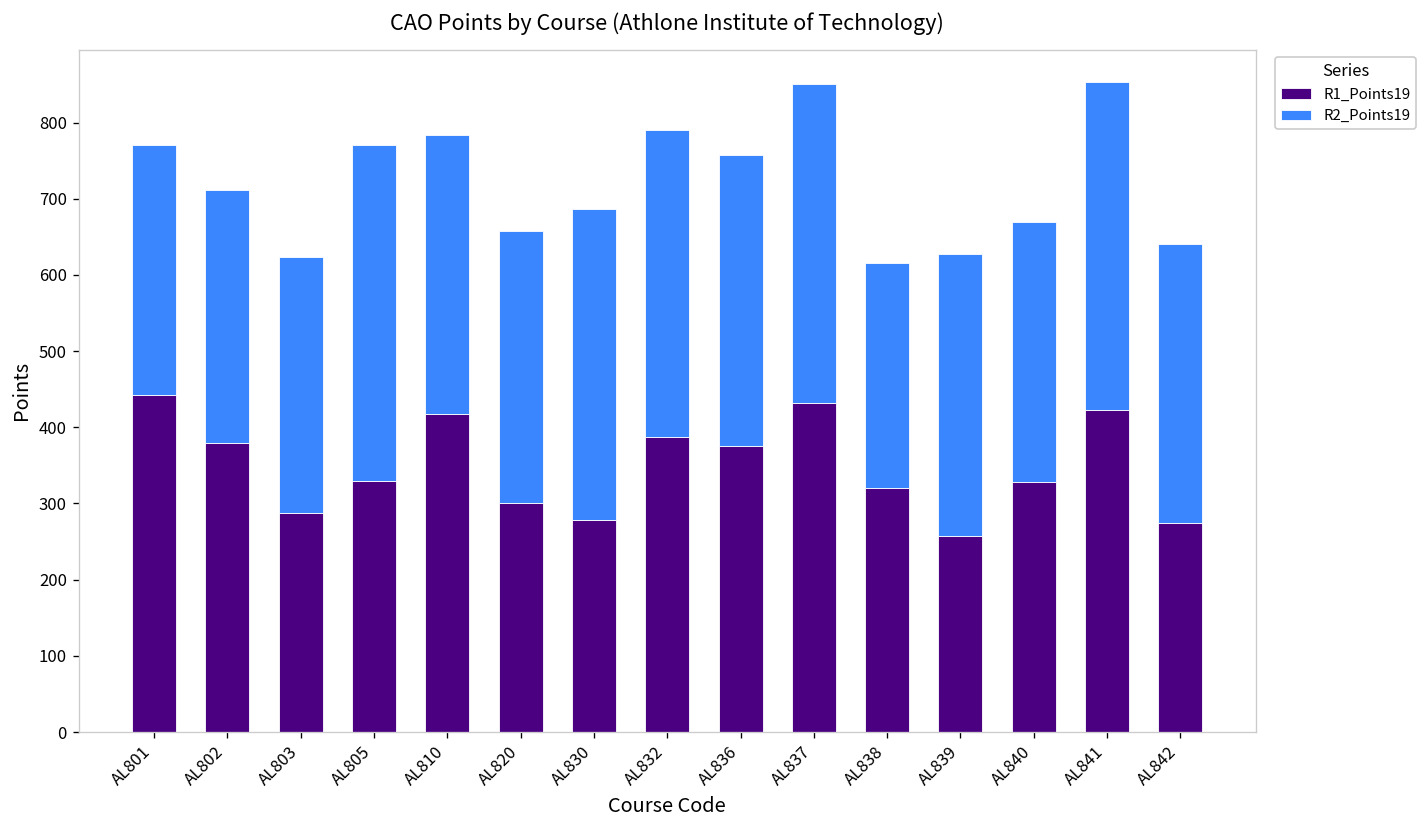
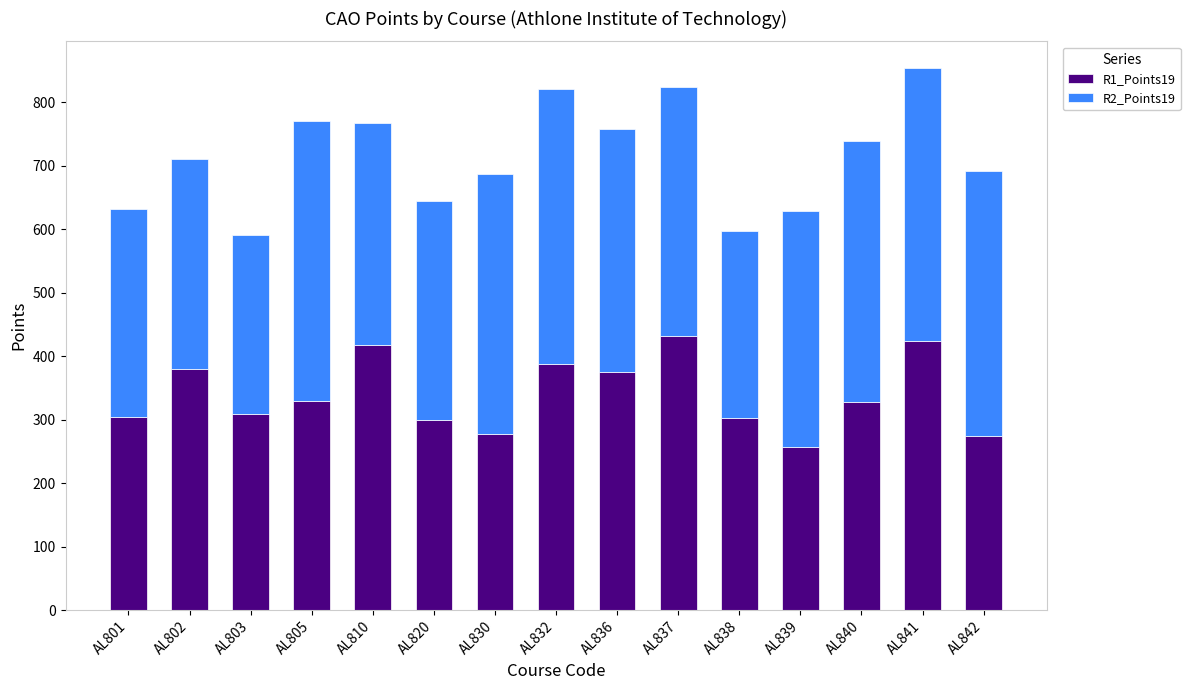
R1_Points19, AL801: 440 -> 300
R1_Points19, AL803: 290 -> 310
R2_Points19, AL803: 340 -> 280
R2_Points19, AL810: 370 -> 350
R2_Points19, AL820: 360 -> 350
R2_Points19, AL832: 400 -> 430
R2_Points19, AL837: 420 -> 390
R1_Points19, AL838: 320 -> 300
R2_Points19, AL840: 340 -> 410
R2_Points19, AL842: 370 -> 420
